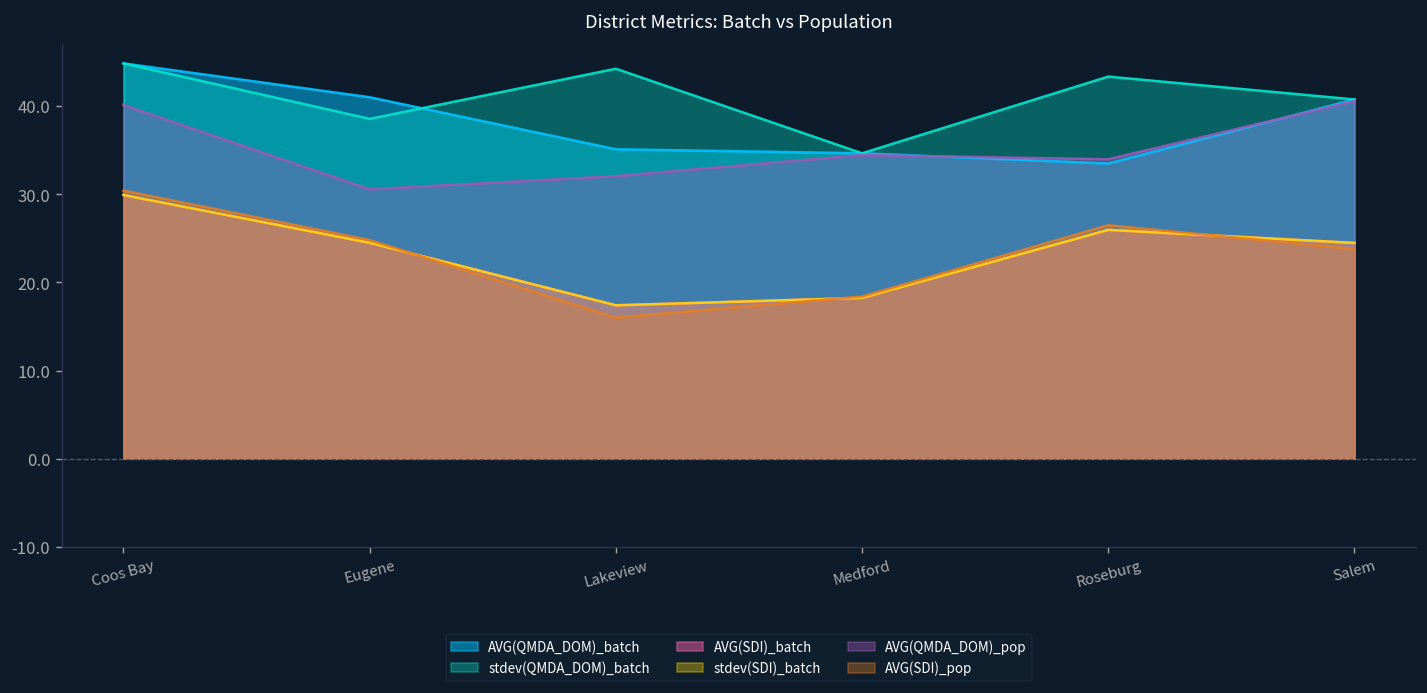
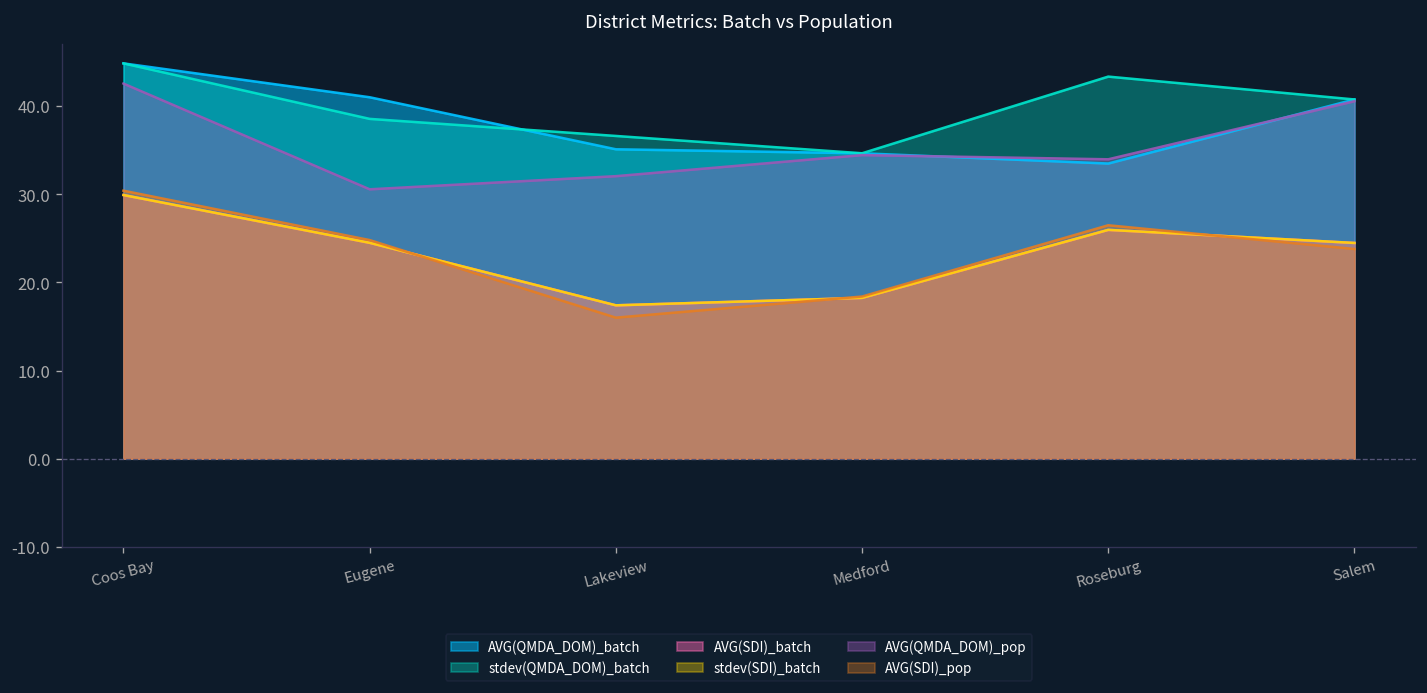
AVG(QMDA_DOM)_pop, Coos Bay: 40 -> 43
stdev(QMDA_DOM)_batch, Lakeview: 44 -> 37
